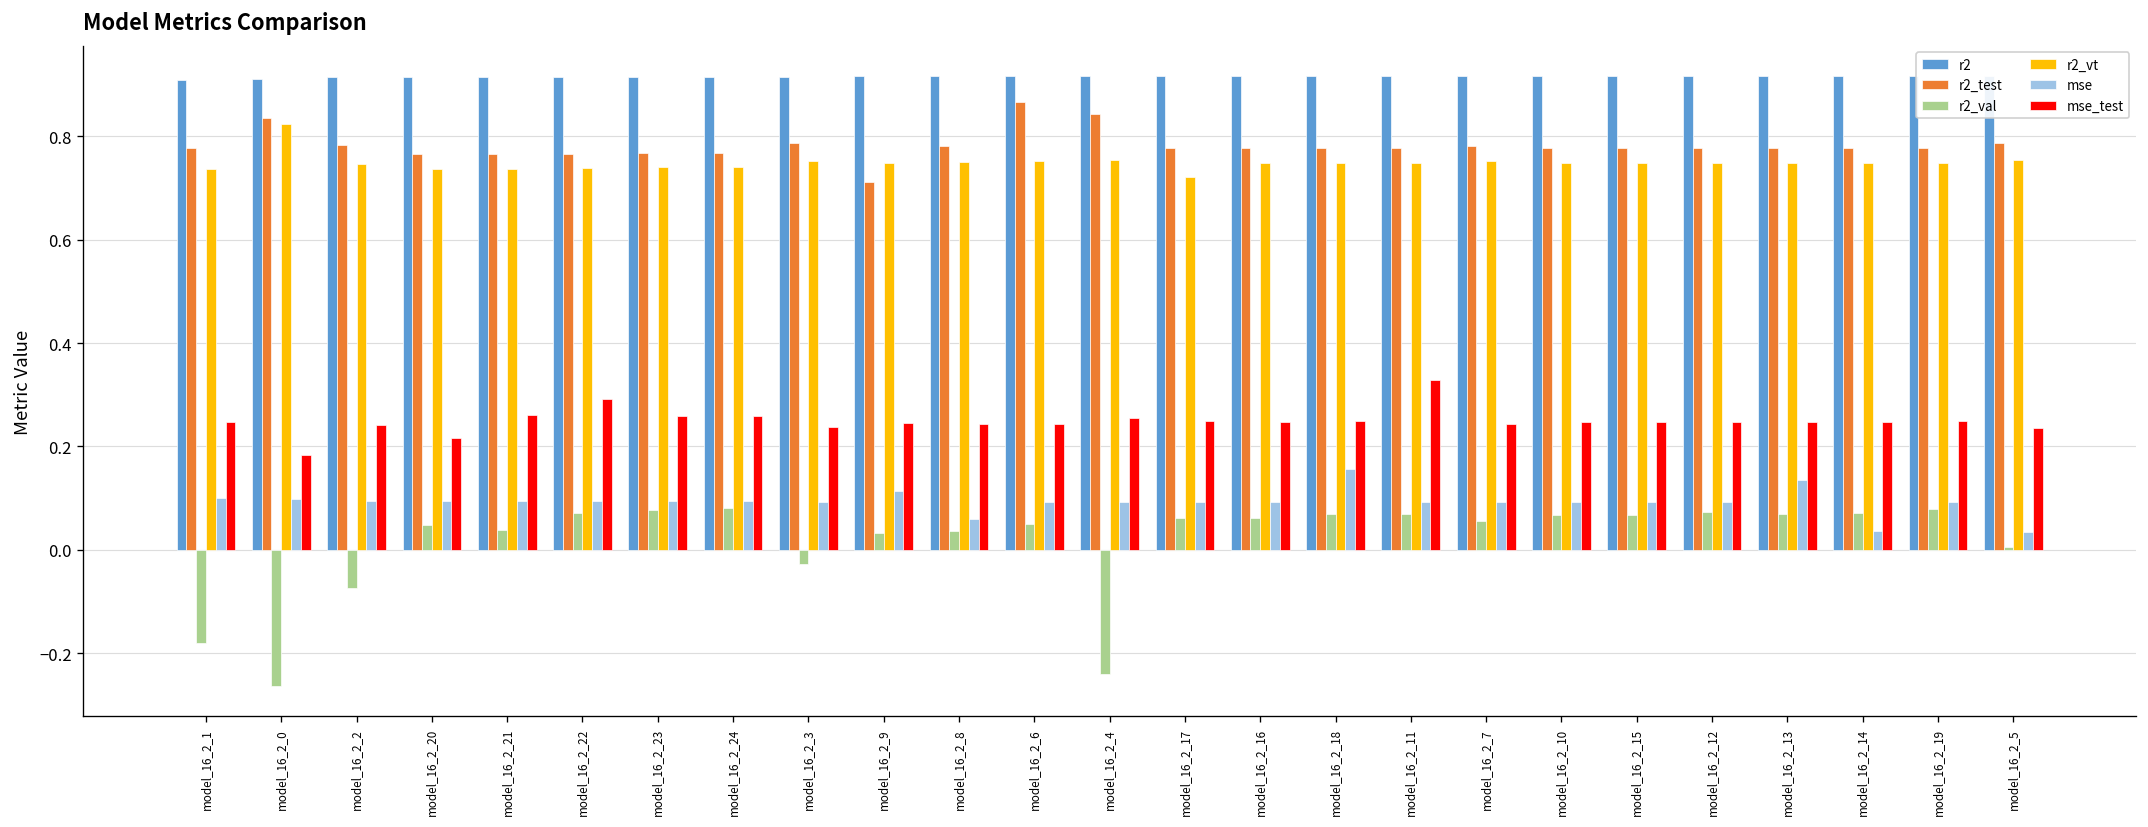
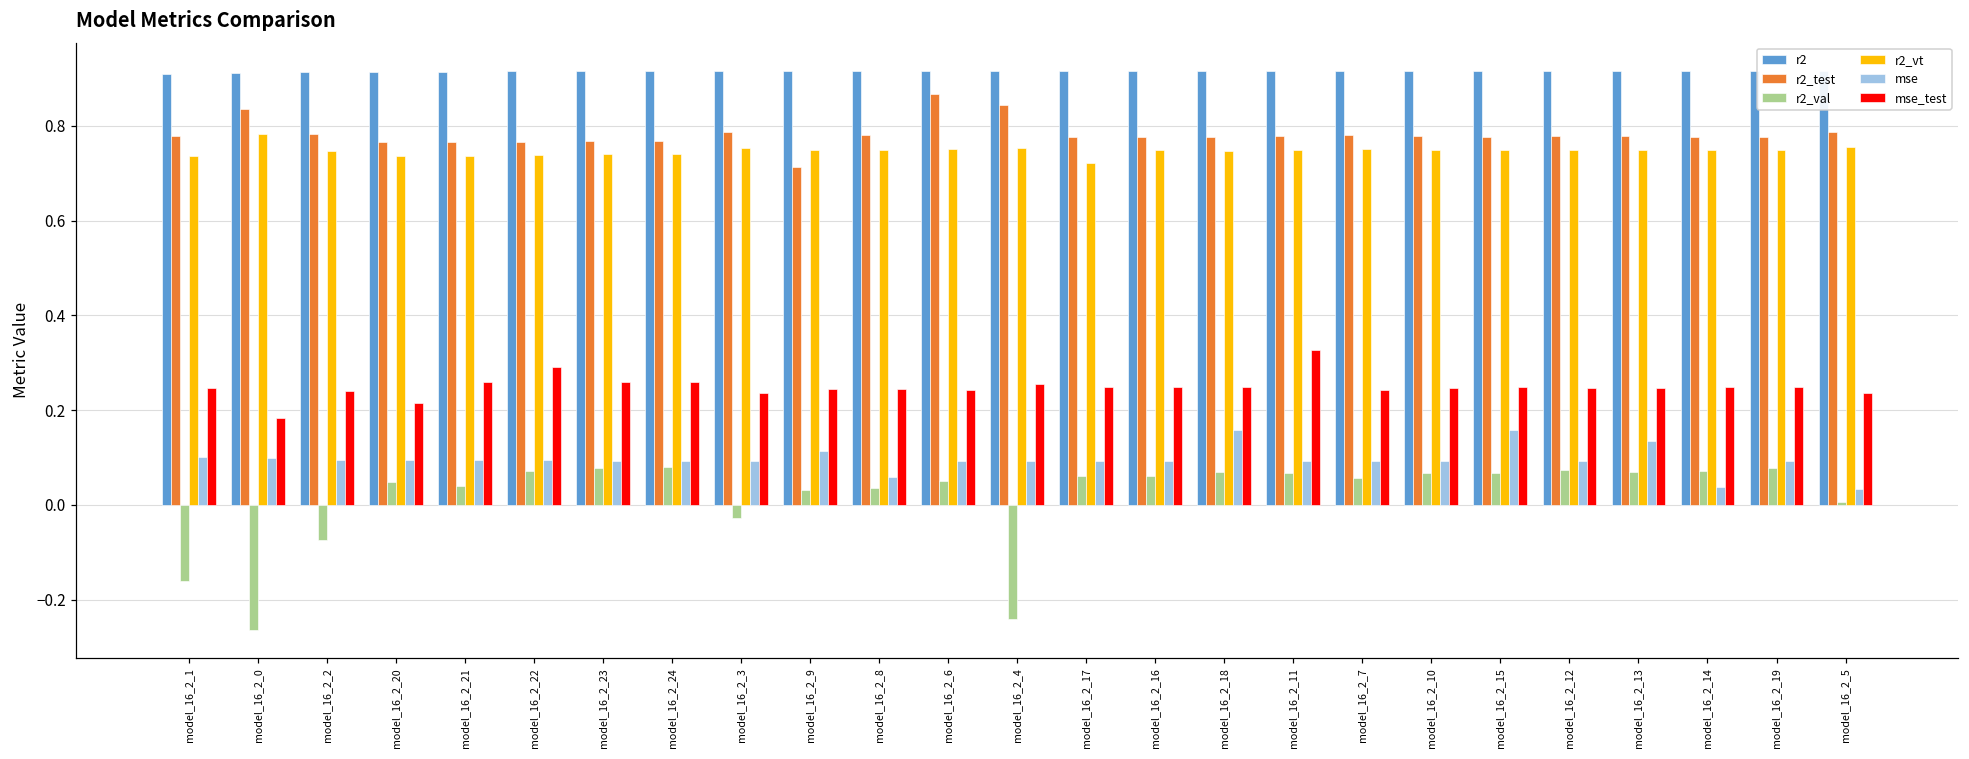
r2_val, model_16_2_1: -0.18 -> -0.16
r2_vt, model_16_2_0: 0.82 -> 0.78
mse, model_16_2_15: 0.09 -> 0.16
